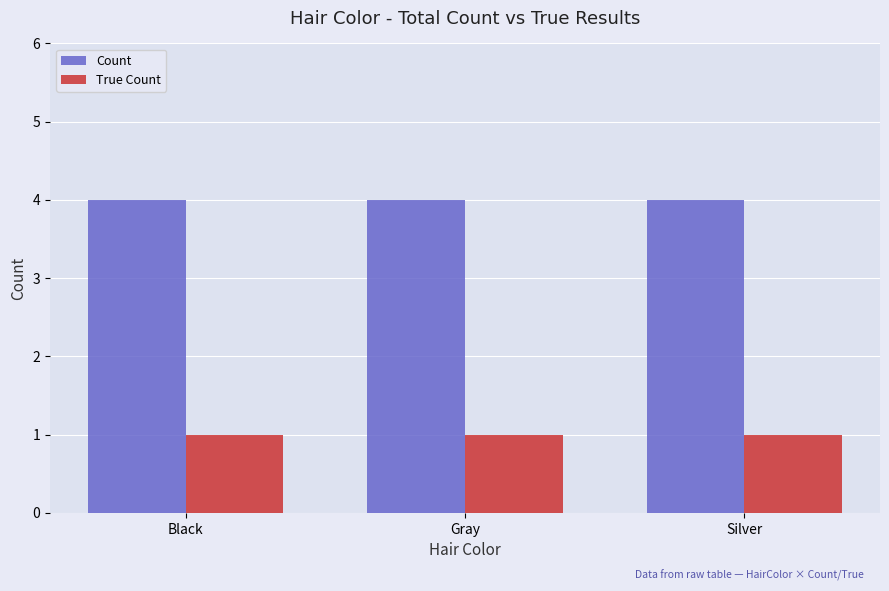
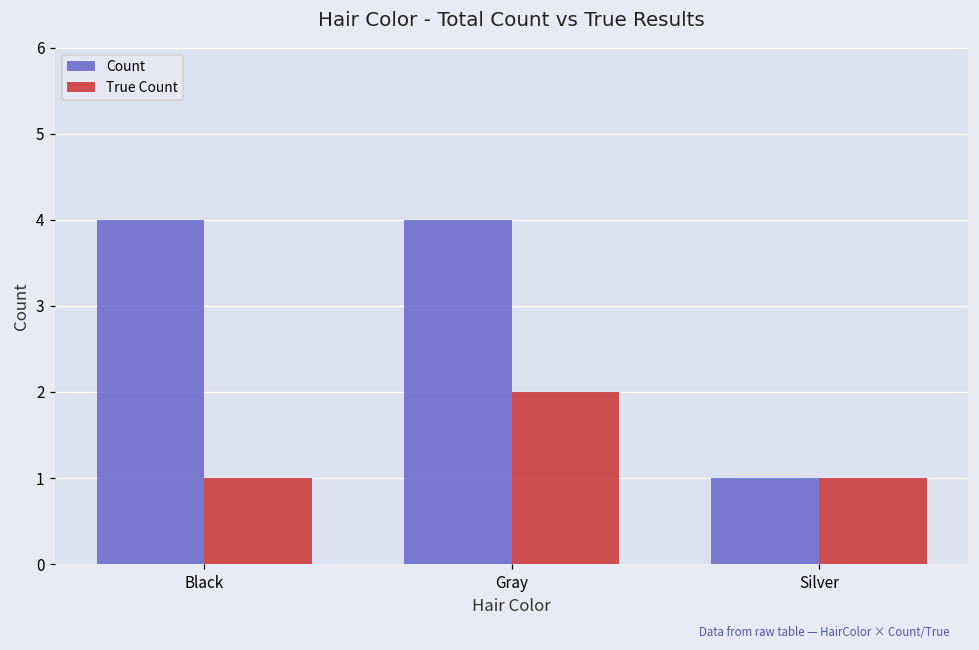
True Count, Gray: 1 -> 2
Count, Silver: 4 -> 1
